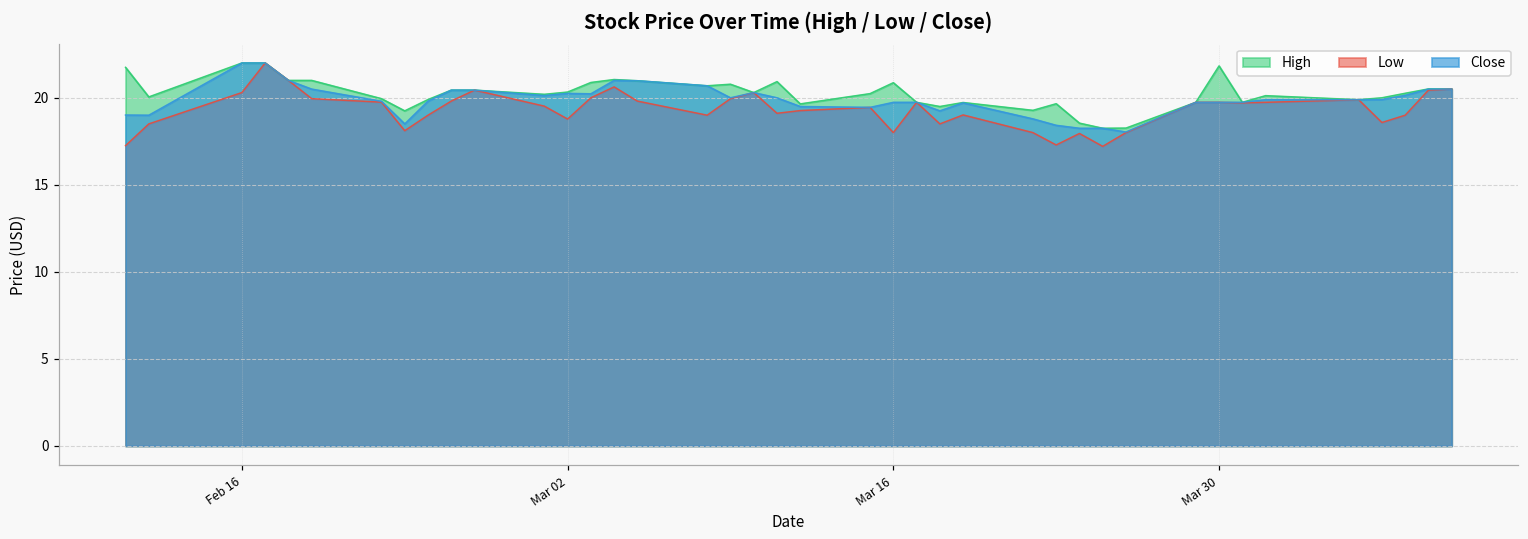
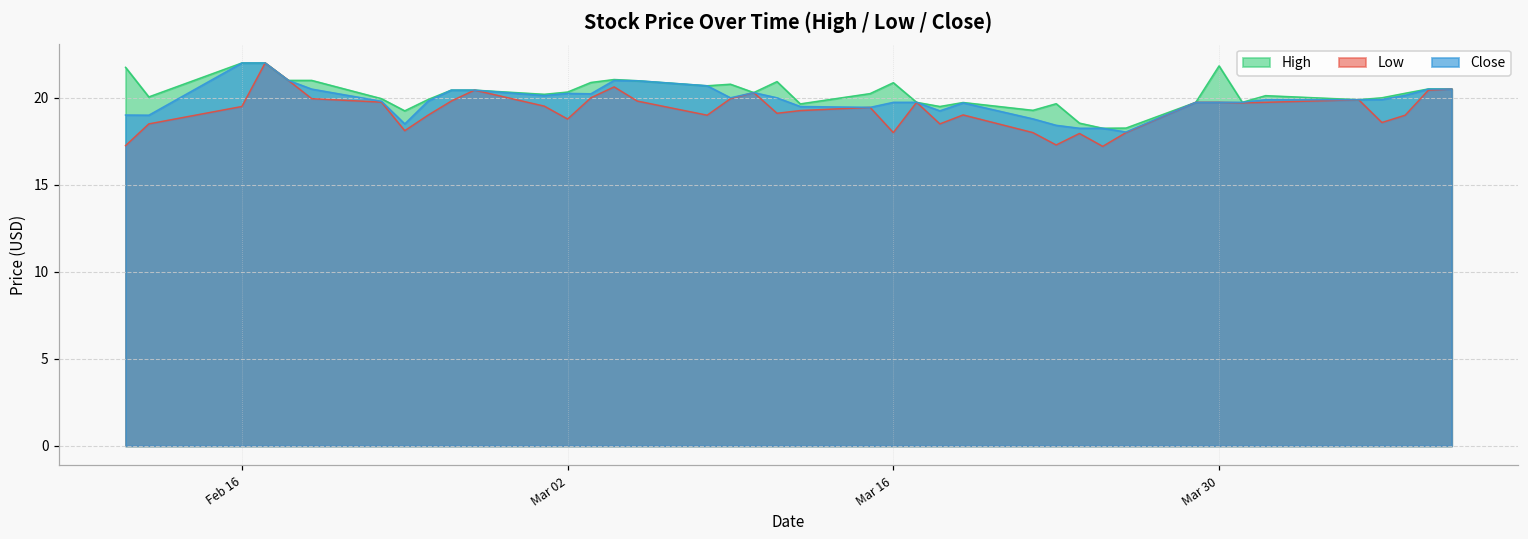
Low, Feb 16: 20.3 -> 19.5
